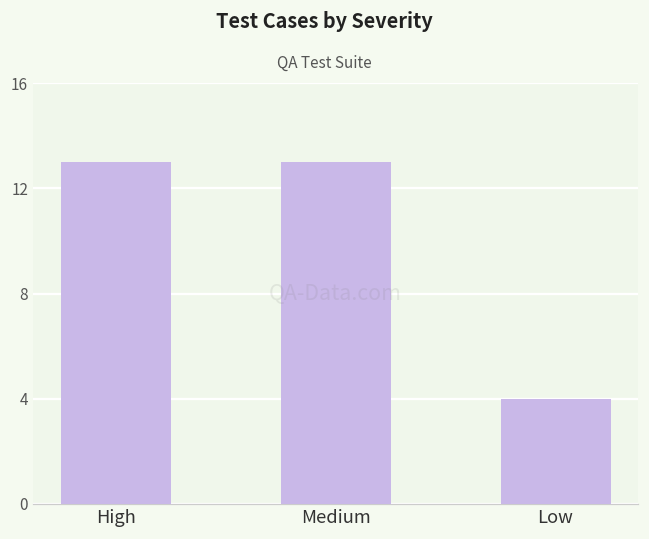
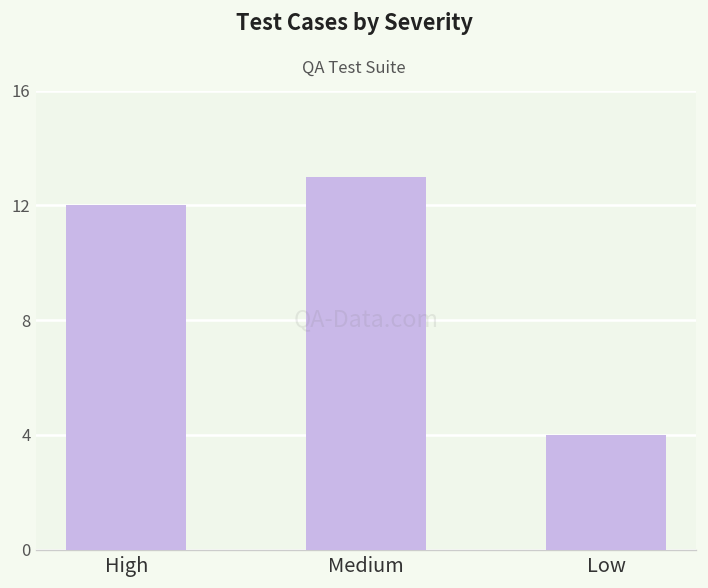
High: 13 -> 12
